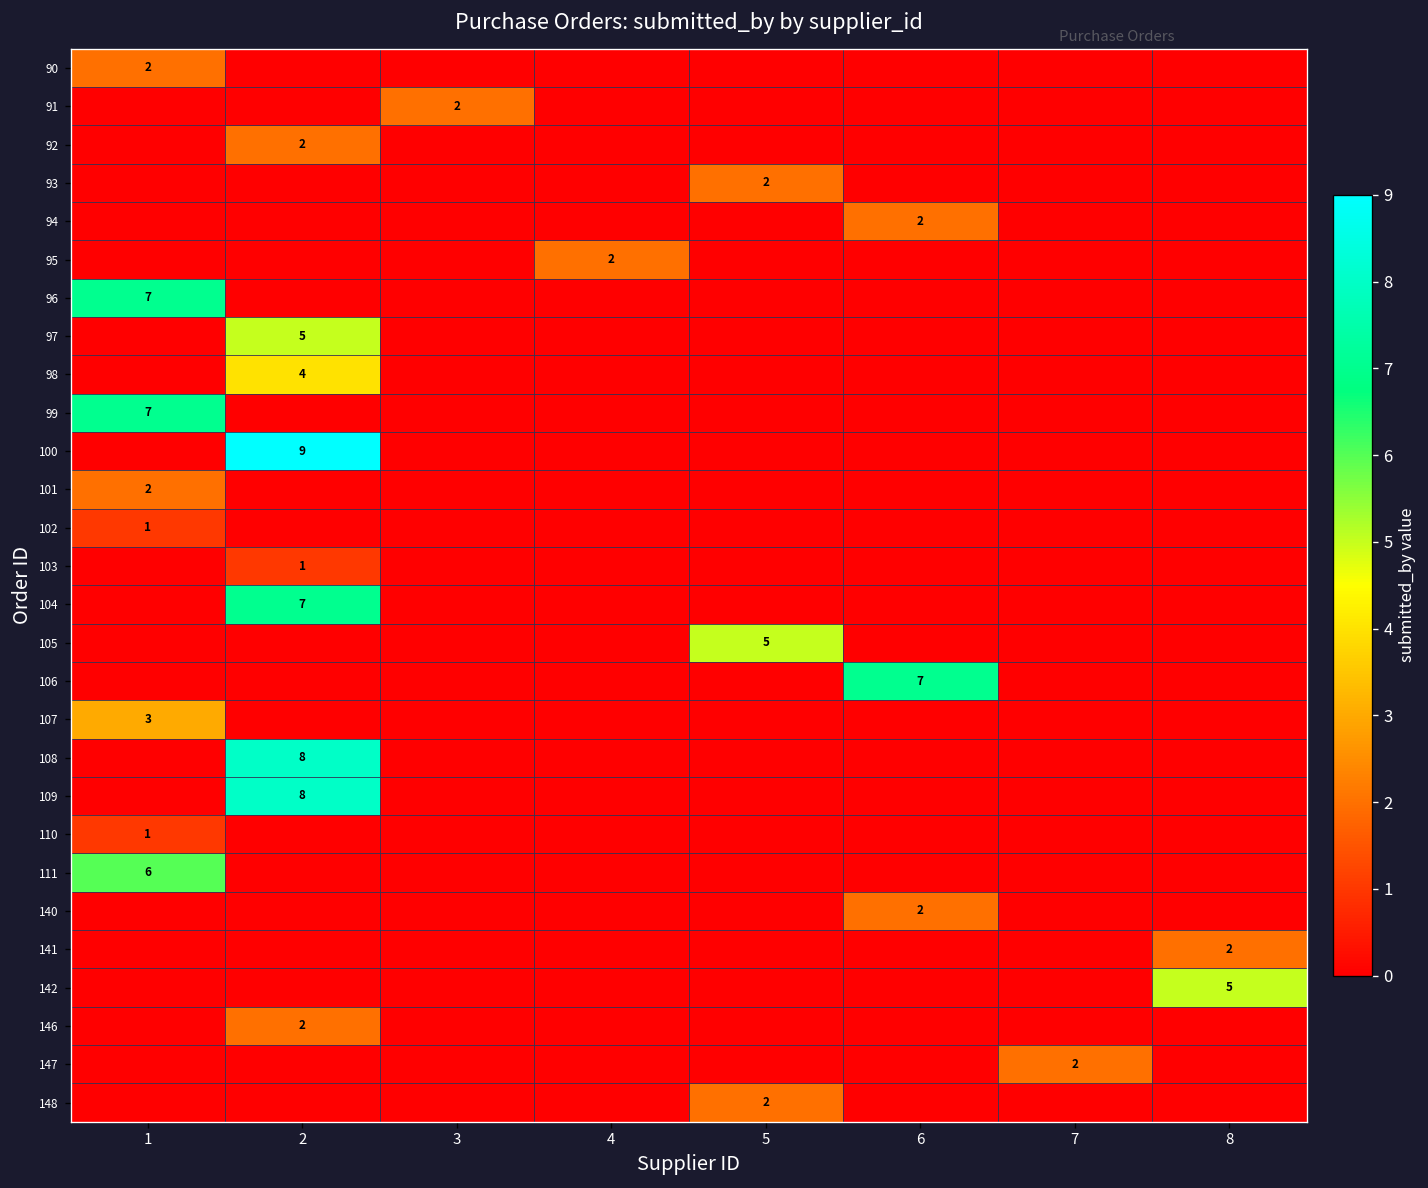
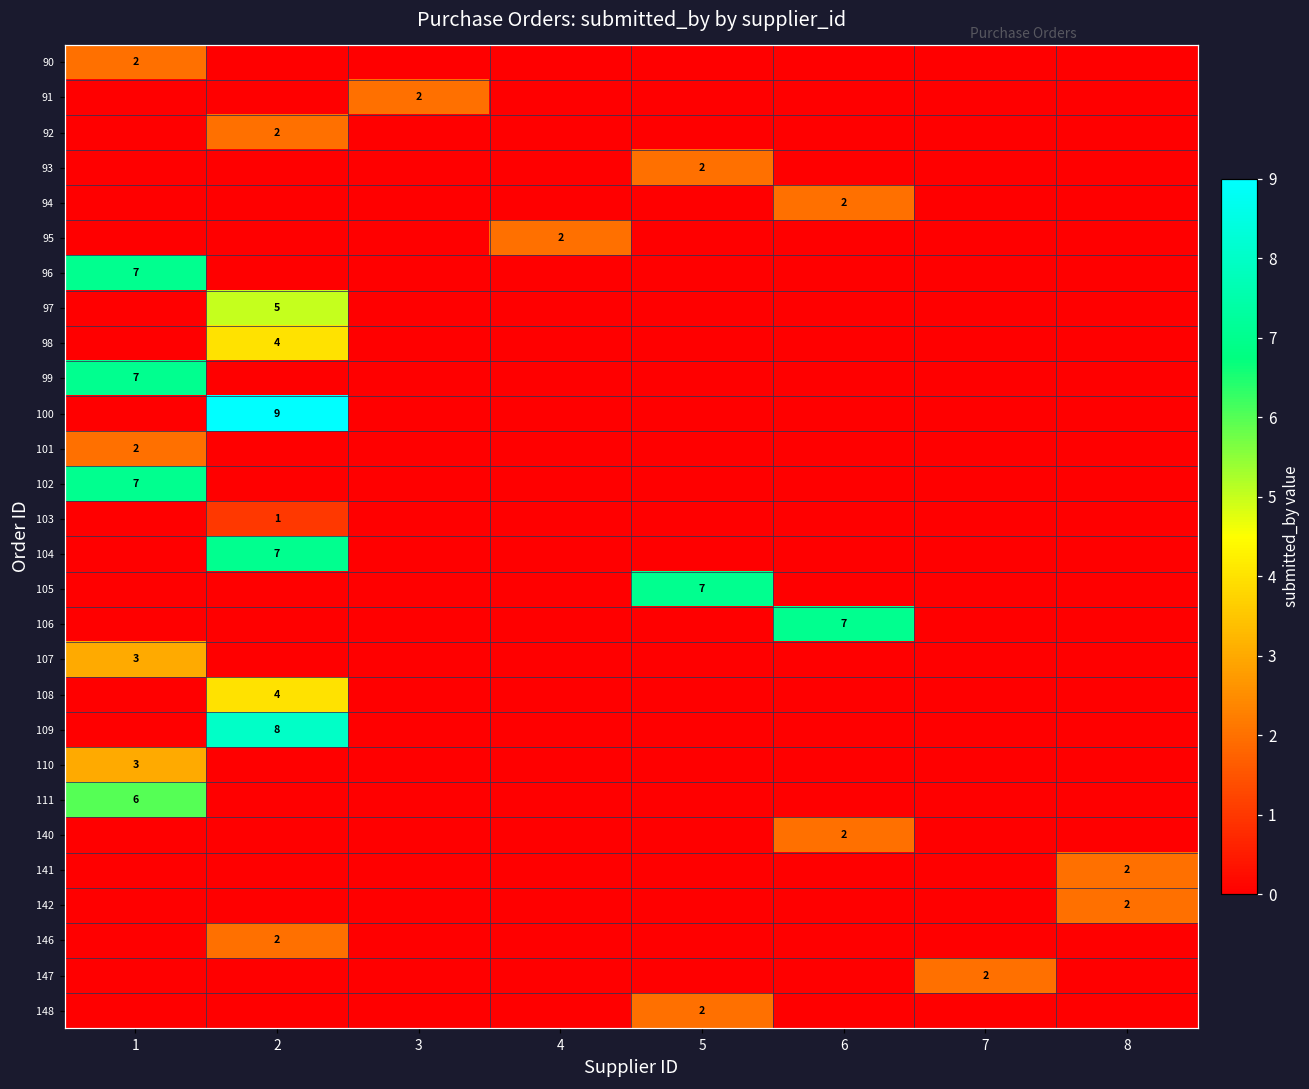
102, 1: 1 -> 7
105, 5: 5 -> 7
108, 2: 8 -> 4
110, 1: 1 -> 3
142, 8: 5 -> 2
